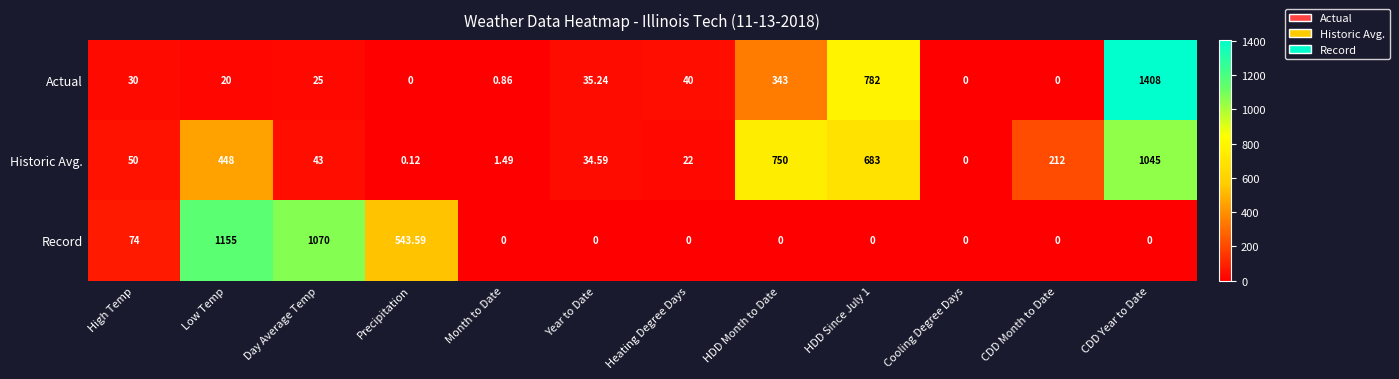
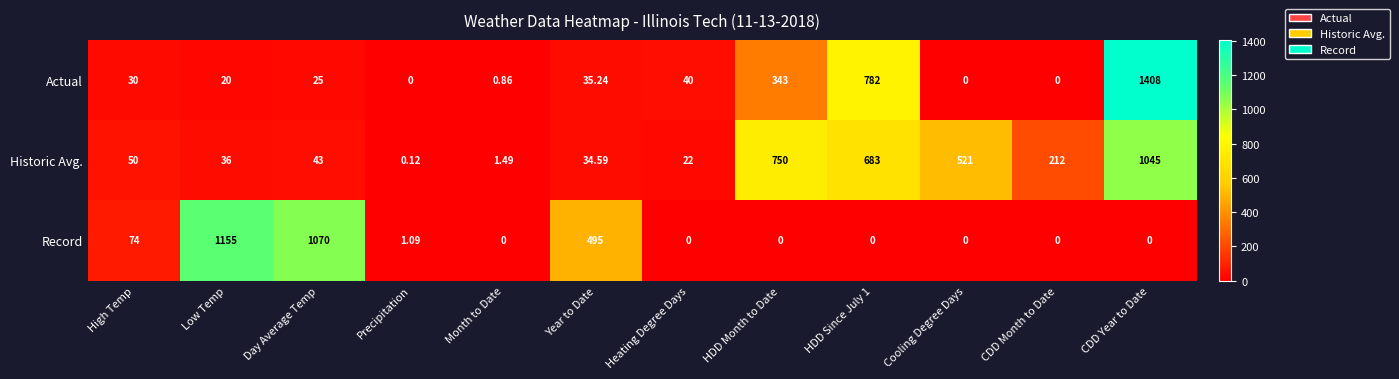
Historic Avg., Low Temp: 448 -> 36
Historic Avg., Cooling Degree Days: 0 -> 521
Record, Precipitation: 543.59 -> 1.09
Record, Year to Date: 0 -> 495
